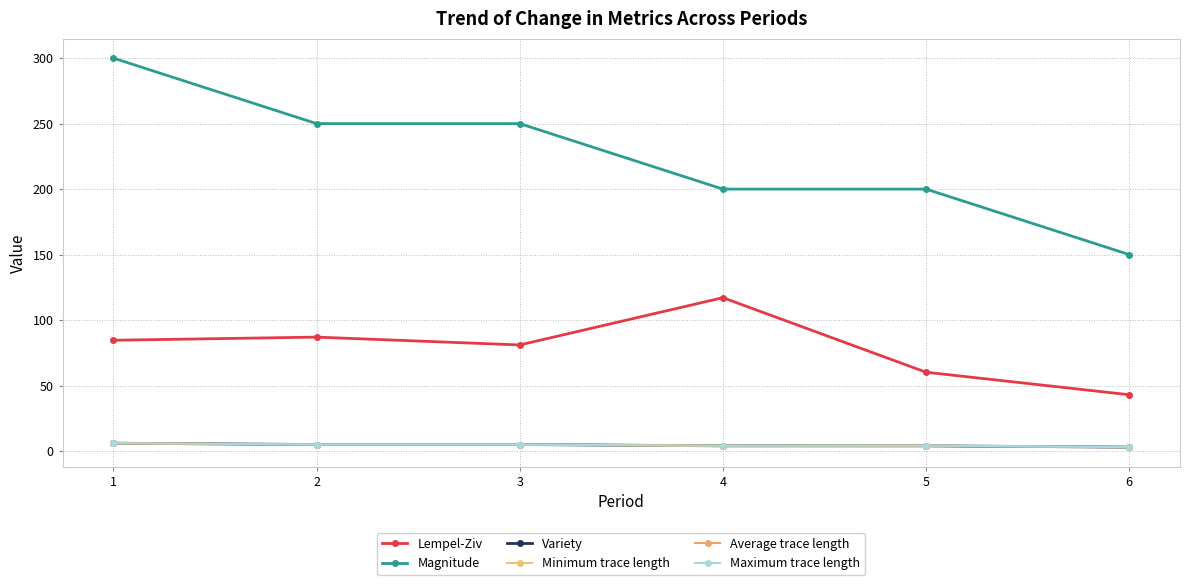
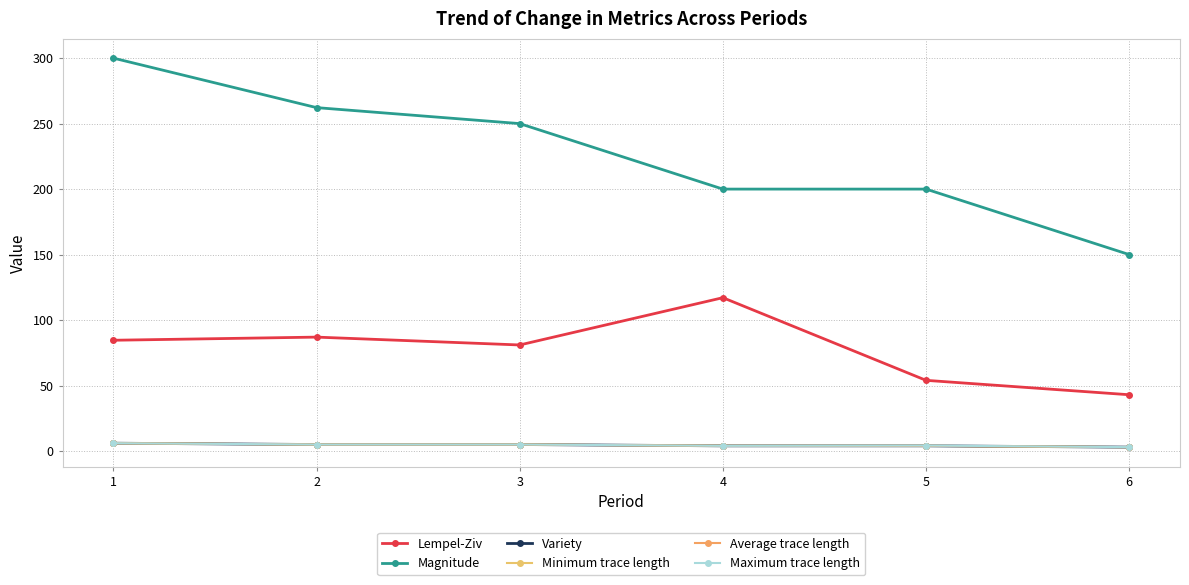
Magnitude, 2: 250 -> 262
Lempel-Ziv, 5: 60 -> 54
